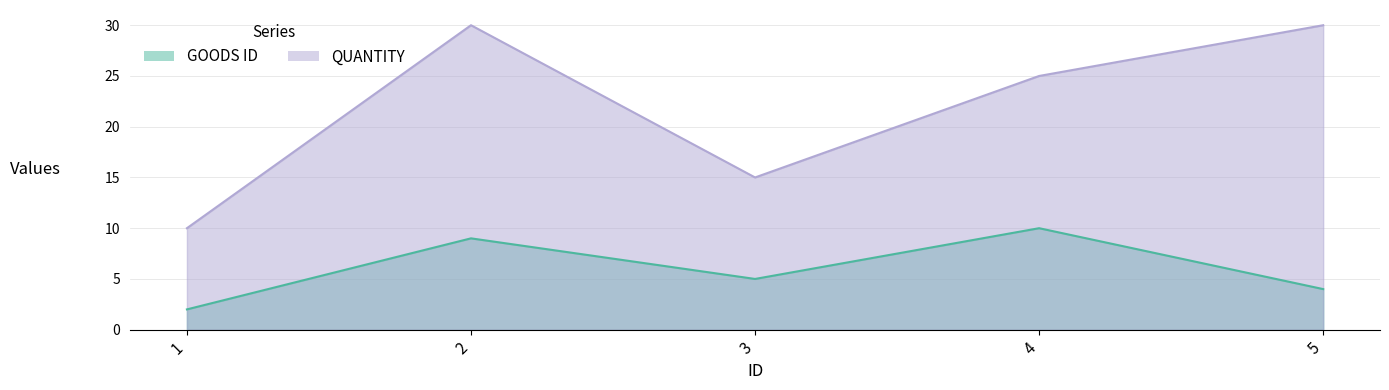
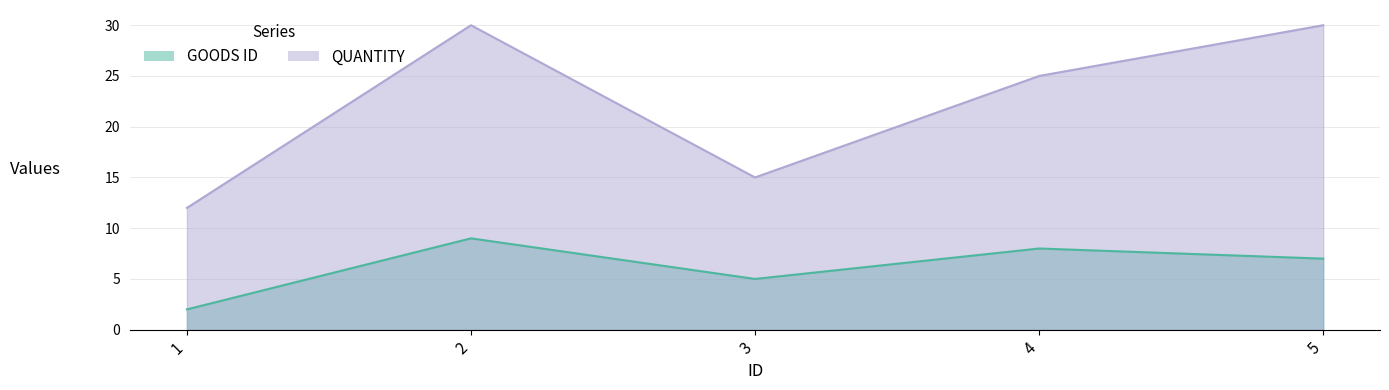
QUANTITY, 1: 10 -> 12
GOODS ID, 4: 10 -> 8
GOODS ID, 5: 4 -> 7
